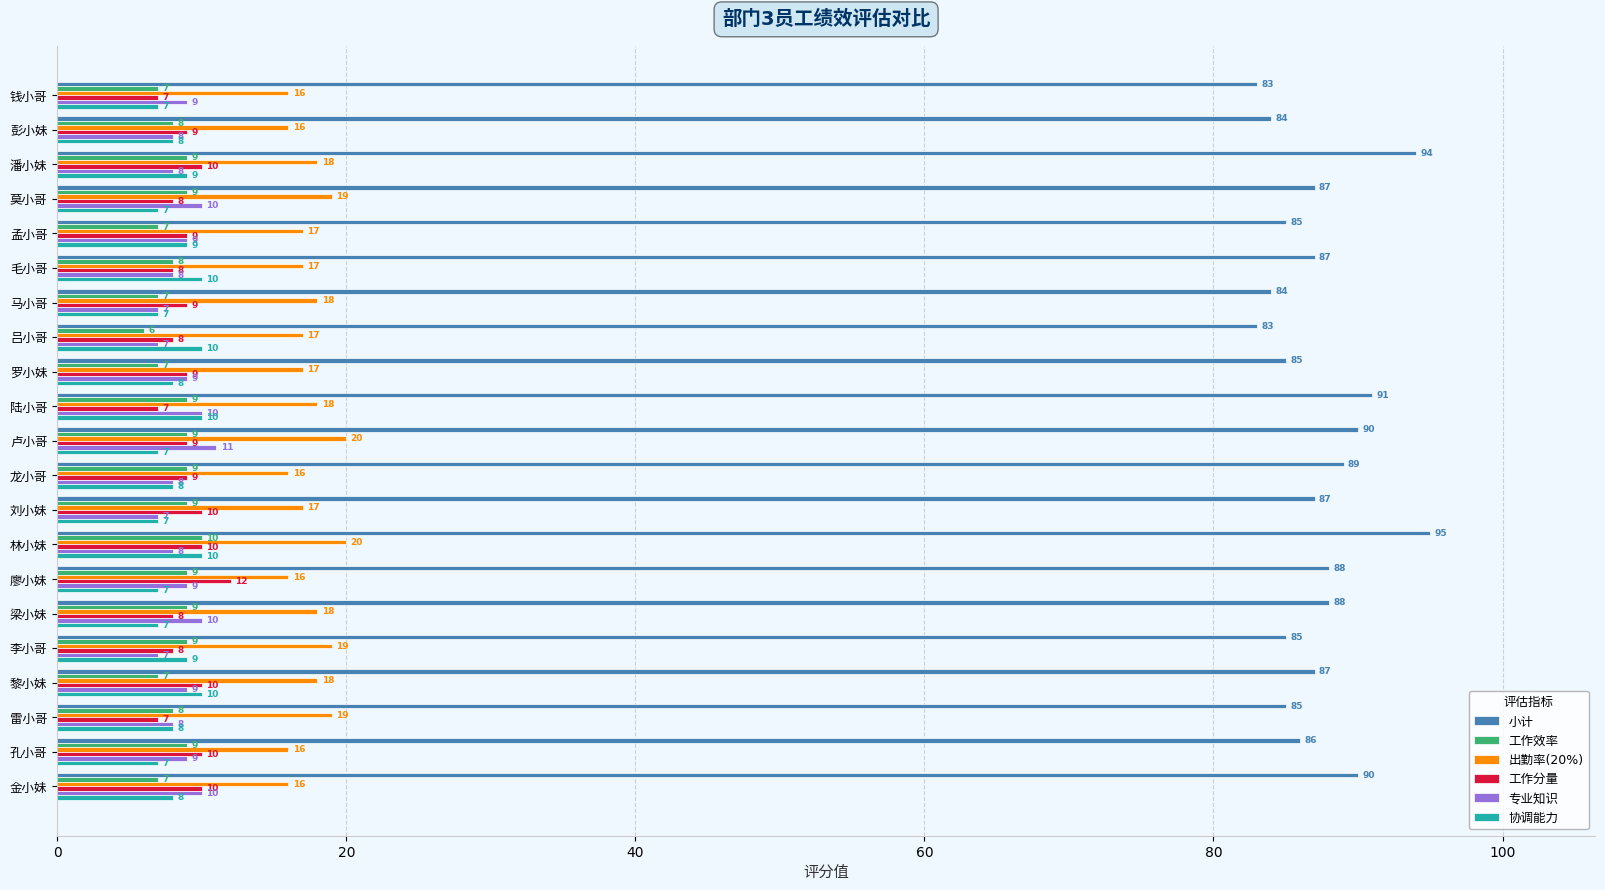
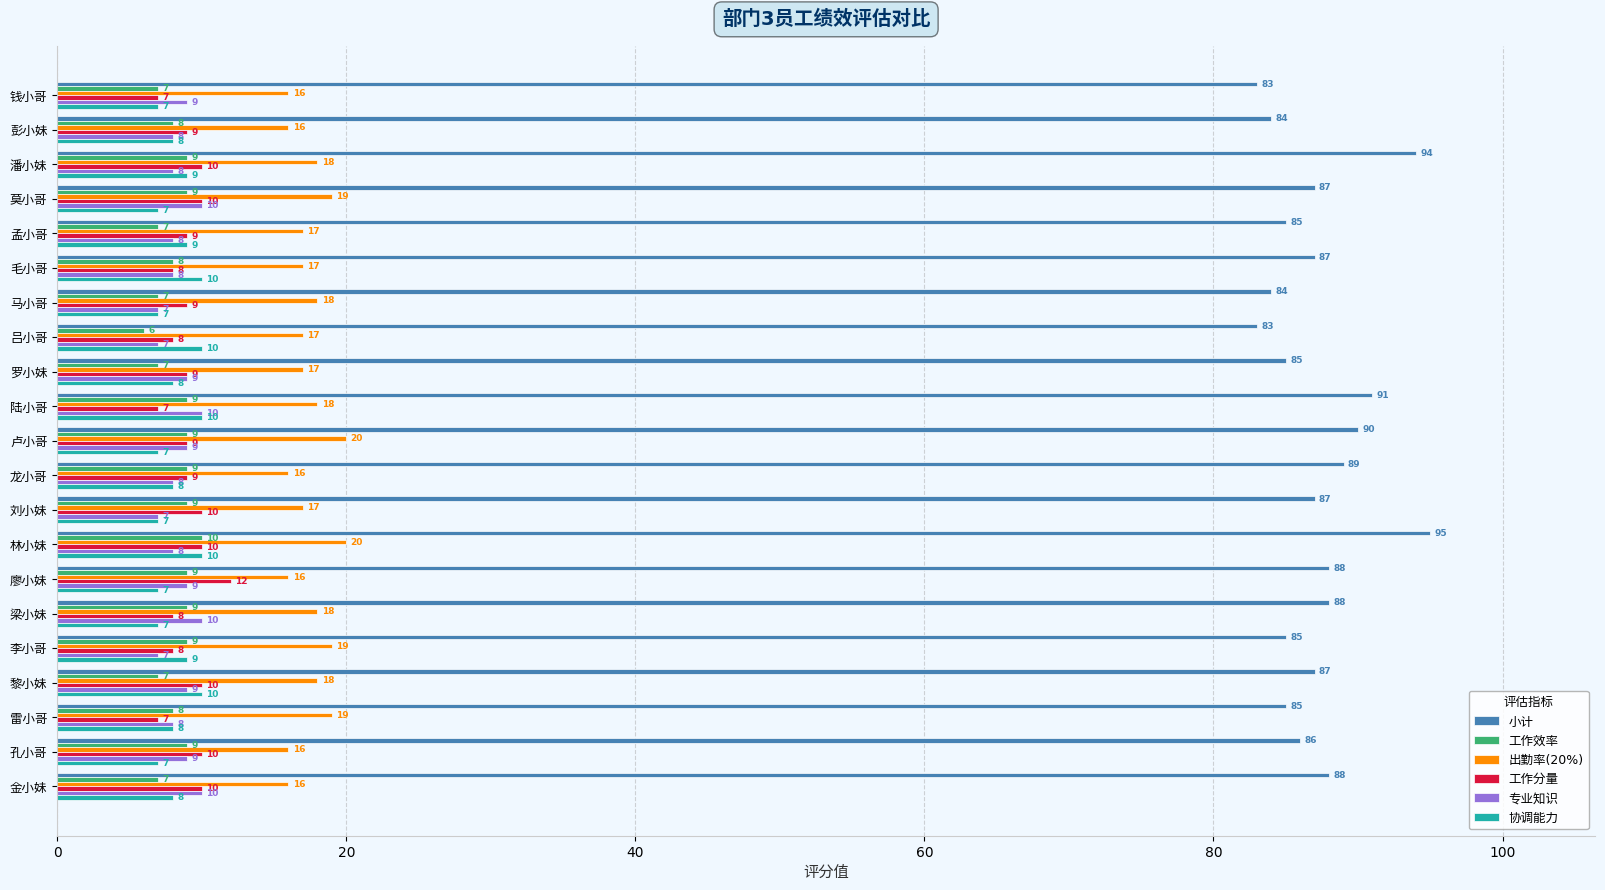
工作分量, 莫小哥: 8 -> 10
专业知识, 孟小哥: 9 -> 8
专业知识, 卢小哥: 11 -> 9
小计, 金小妹: 90 -> 88
